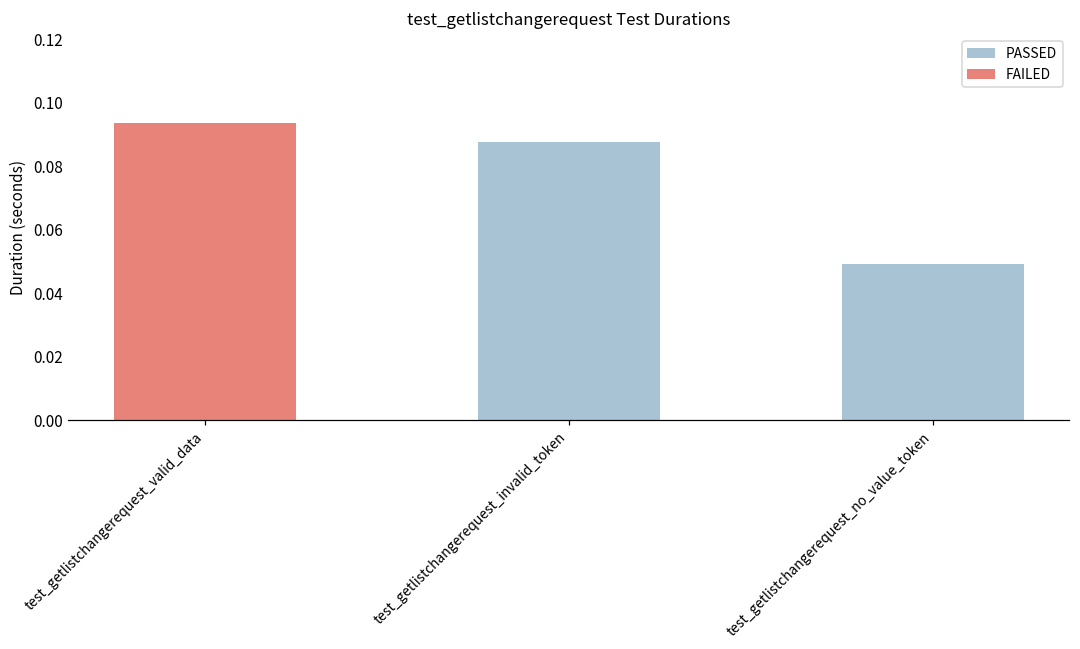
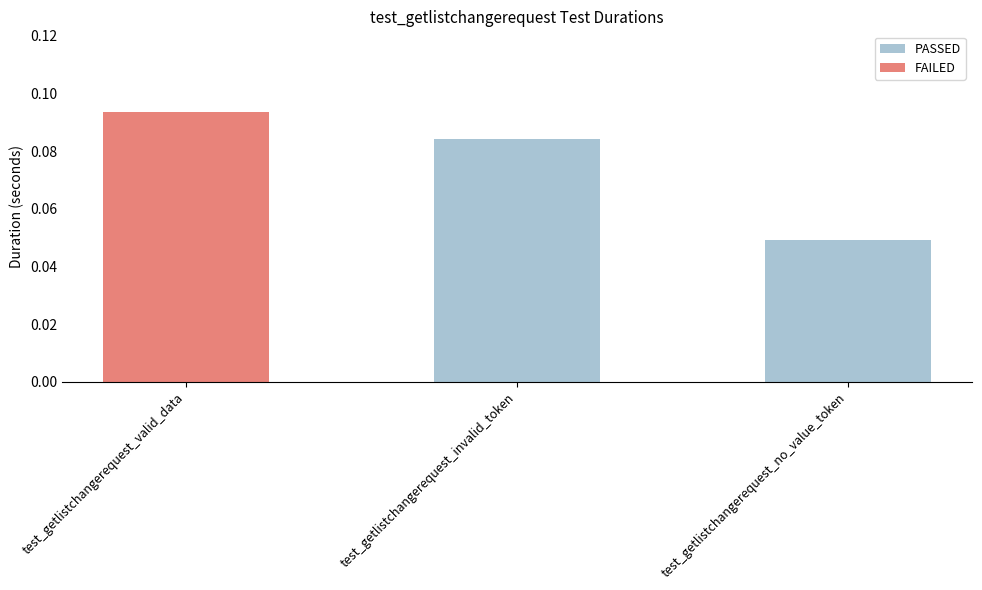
PASSED, test_getlistchangerequest_invalid_token: 0.088 -> 0.084
